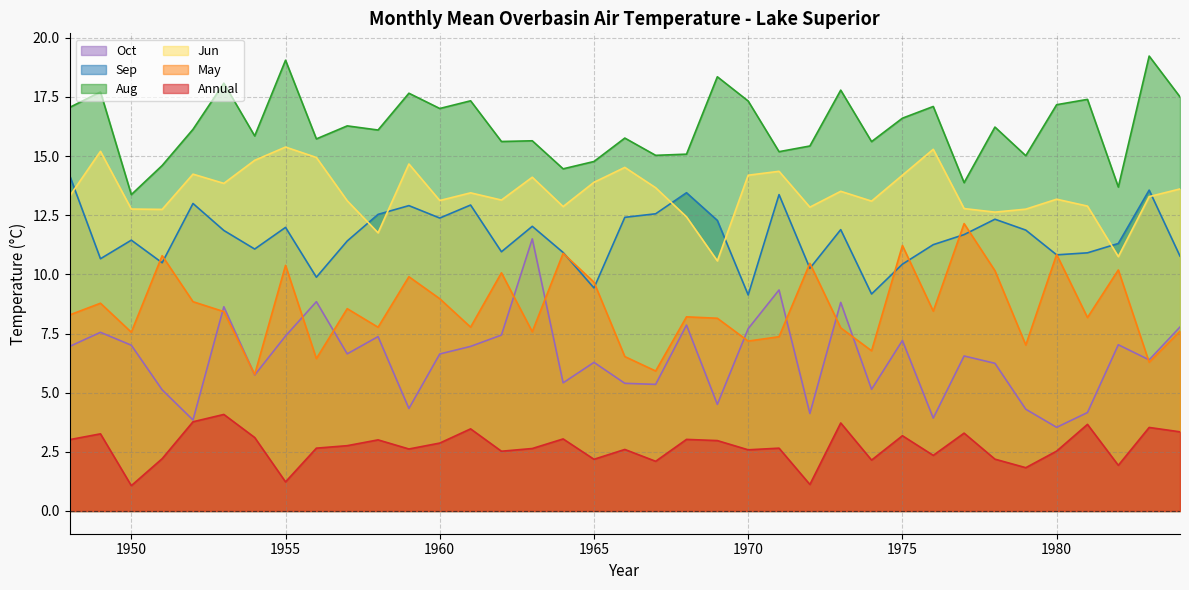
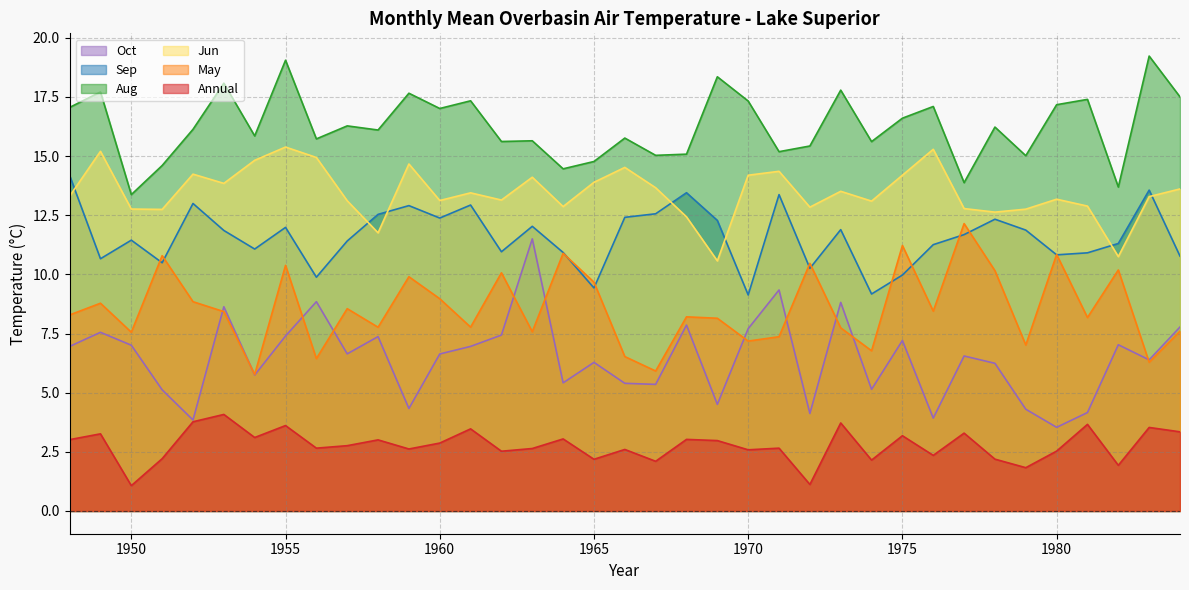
Annual, 1955: 1.2 -> 3.6
Sep, 1975: 10.4 -> 10.0
